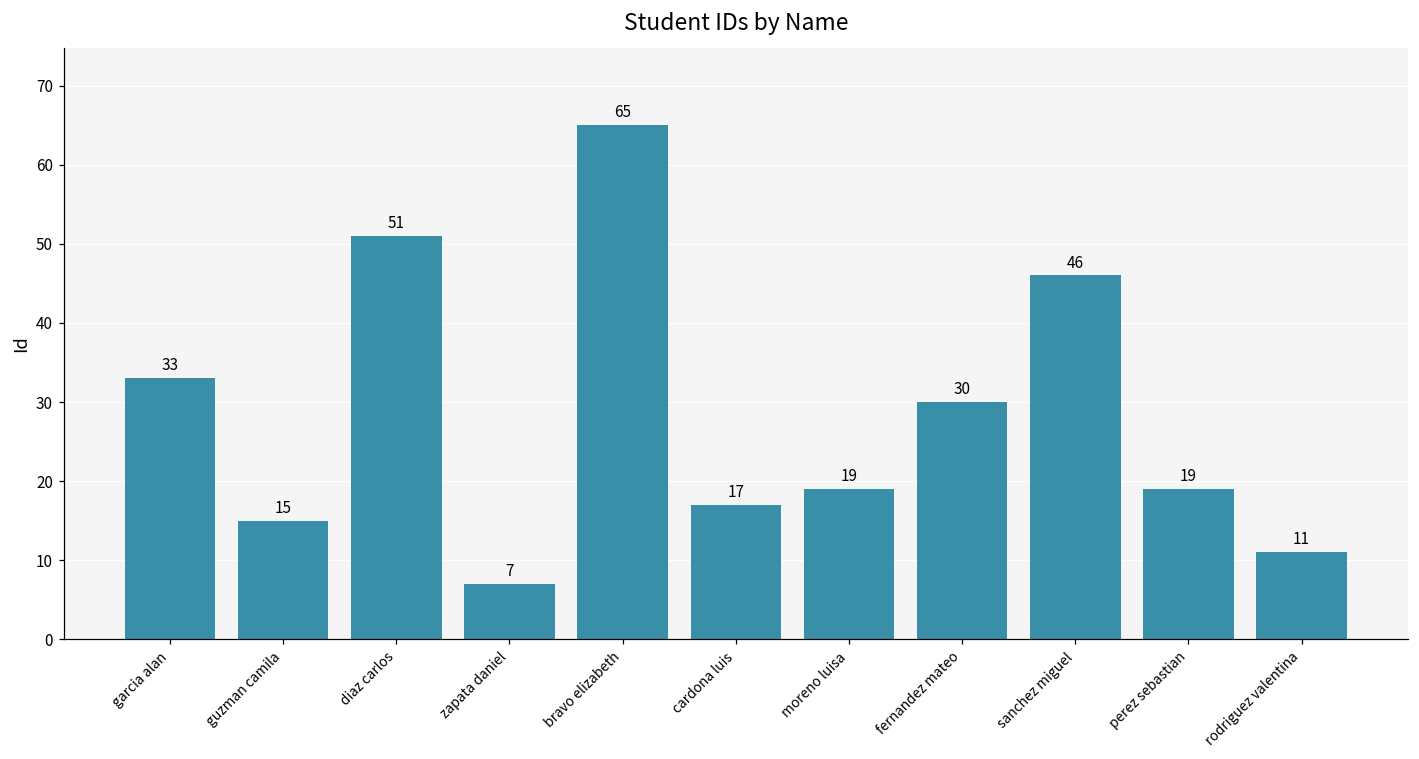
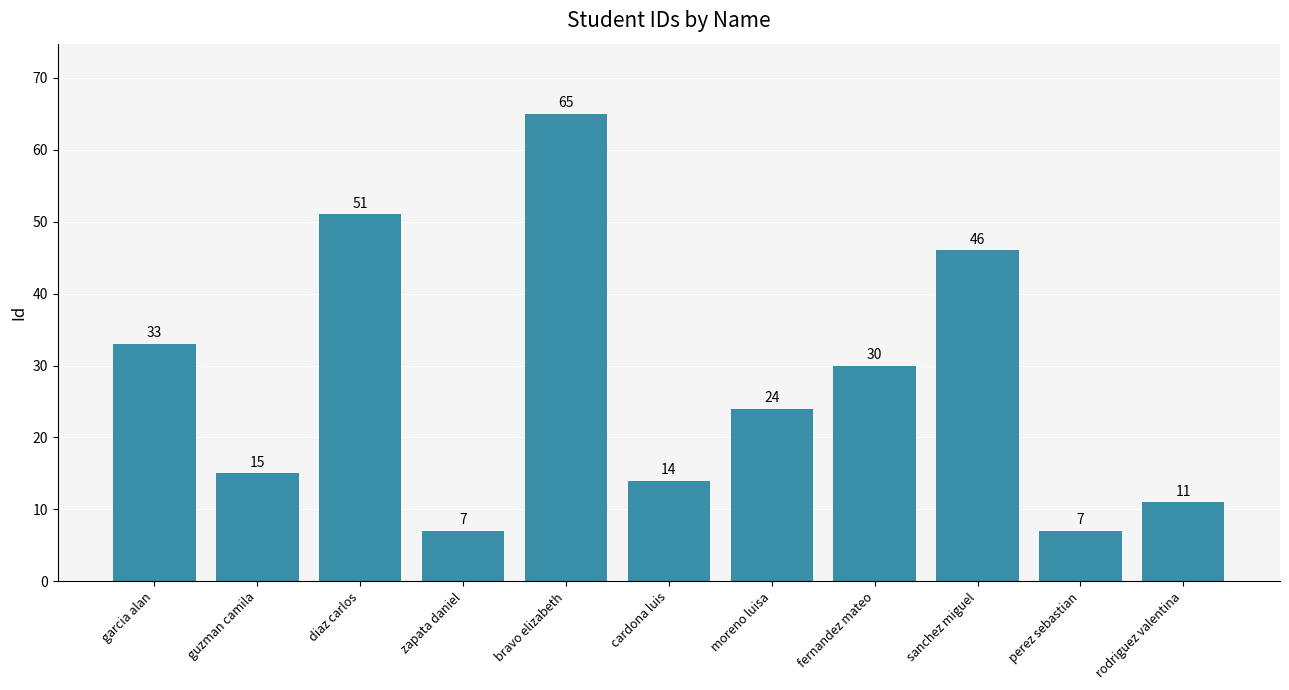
cardona luis: 17 -> 14
moreno luisa: 19 -> 24
perez sebastian: 19 -> 7
